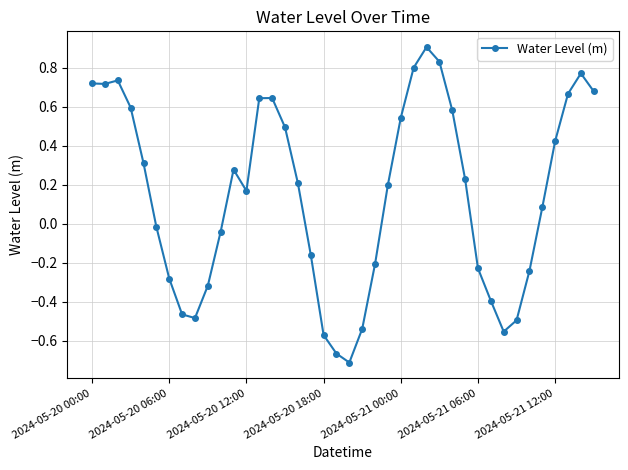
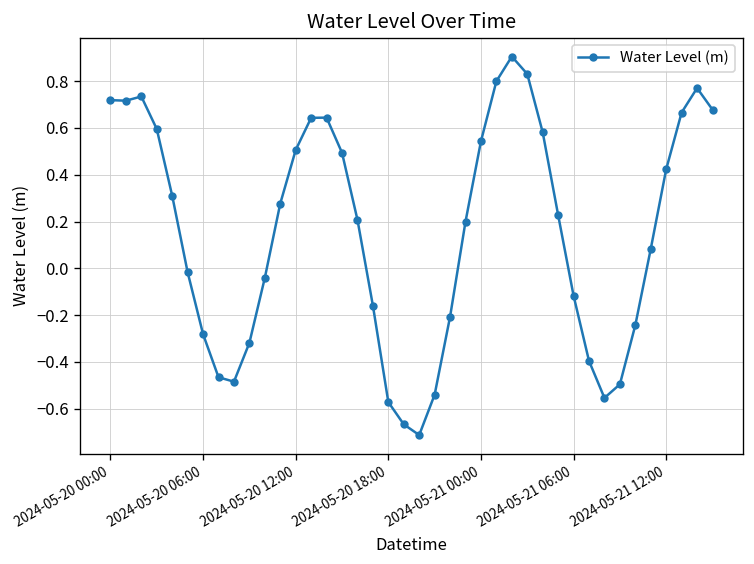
2024-05-20 12:00: 0.17 -> 0.51
2024-05-21 06:00: -0.23 -> -0.12
